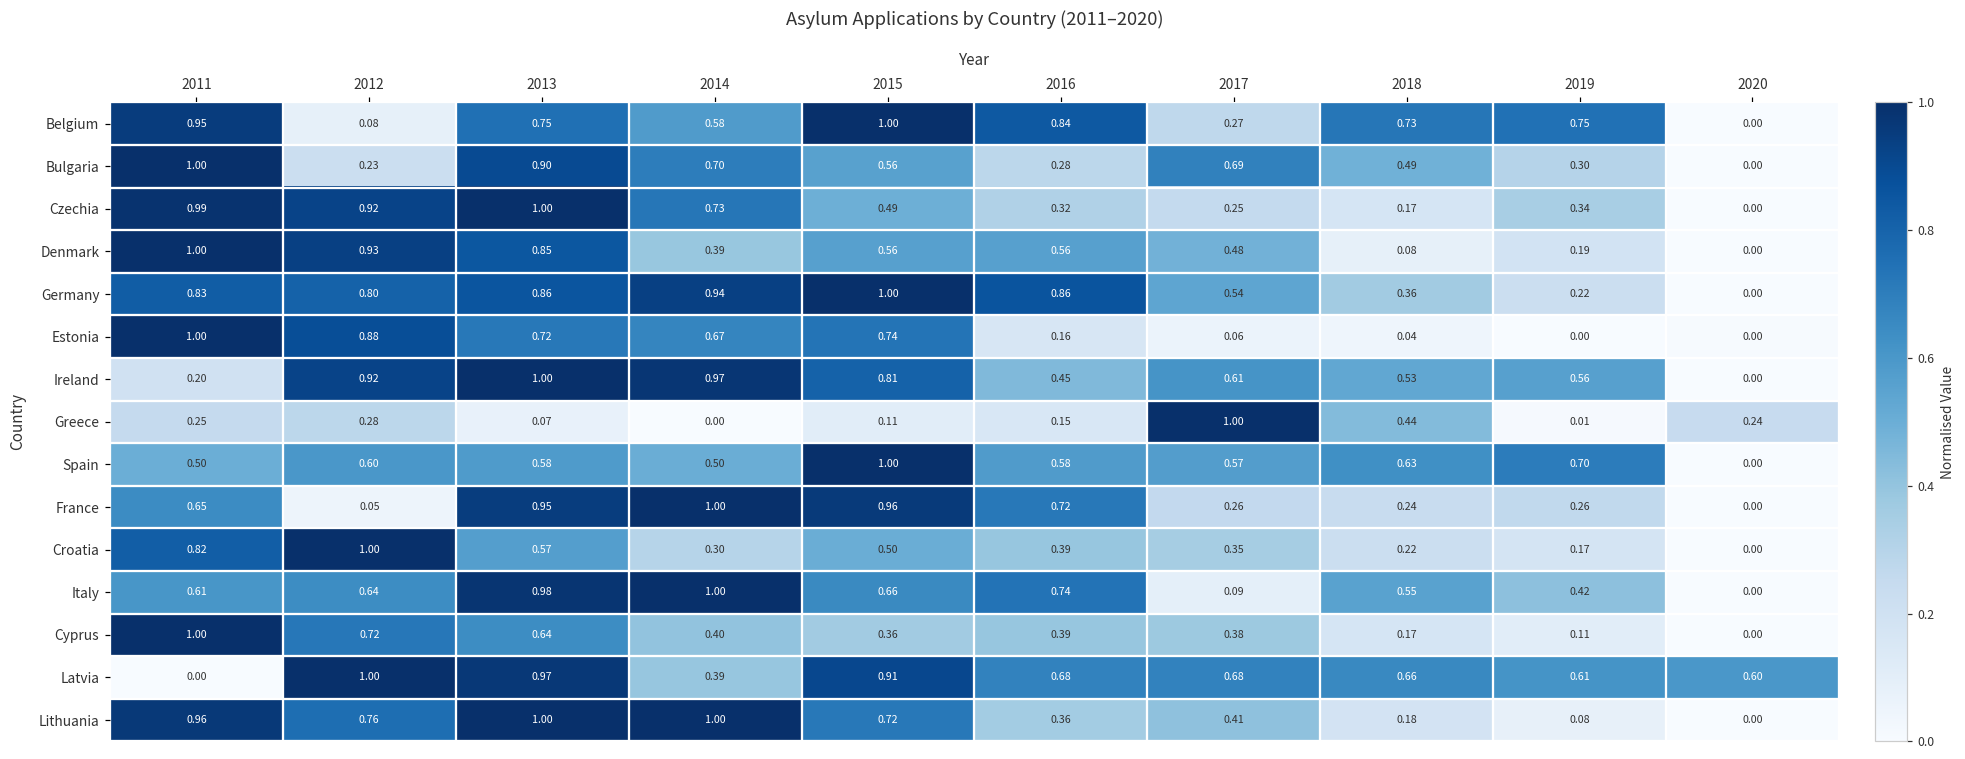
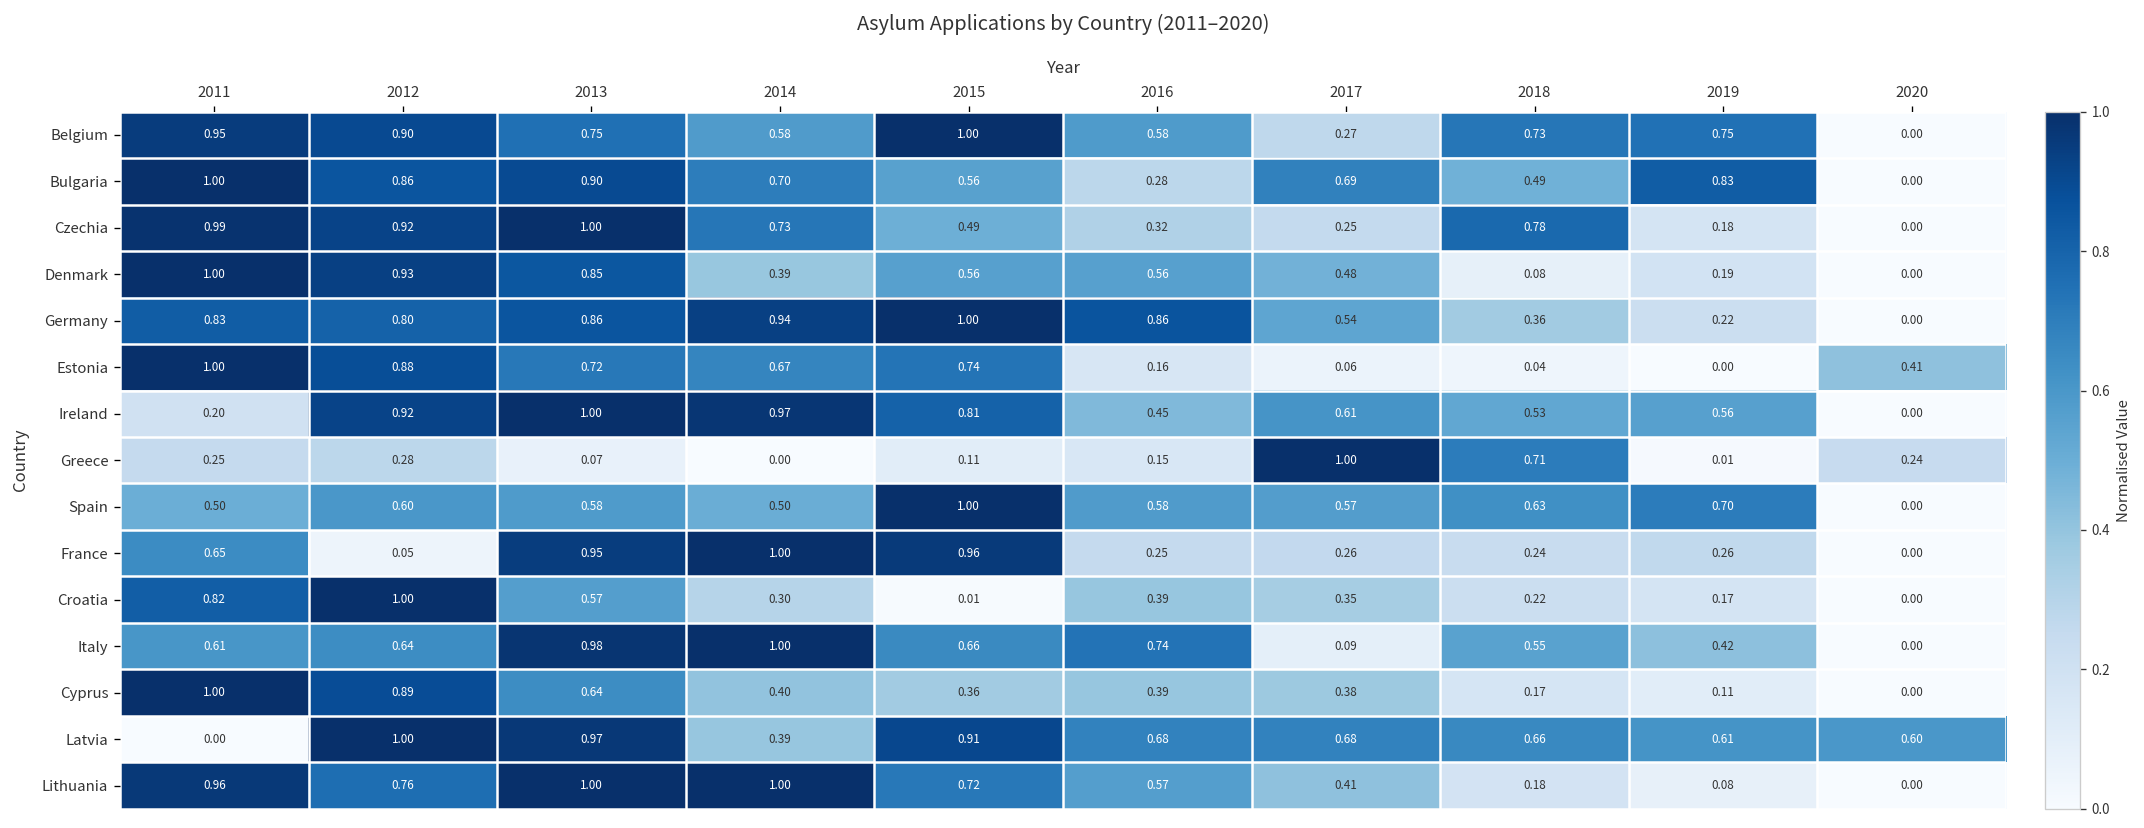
Belgium, 2012: 0.08 -> 0.90
Belgium, 2016: 0.84 -> 0.58
Bulgaria, 2012: 0.23 -> 0.86
Bulgaria, 2019: 0.30 -> 0.83
Czechia, 2018: 0.17 -> 0.78
Czechia, 2019: 0.34 -> 0.18
Estonia, 2020: 0.00 -> 0.41
Greece, 2018: 0.44 -> 0.71
France, 2016: 0.72 -> 0.25
Croatia, 2015: 0.50 -> 0.01
Cyprus, 2012: 0.72 -> 0.89
Lithuania, 2016: 0.36 -> 0.57
